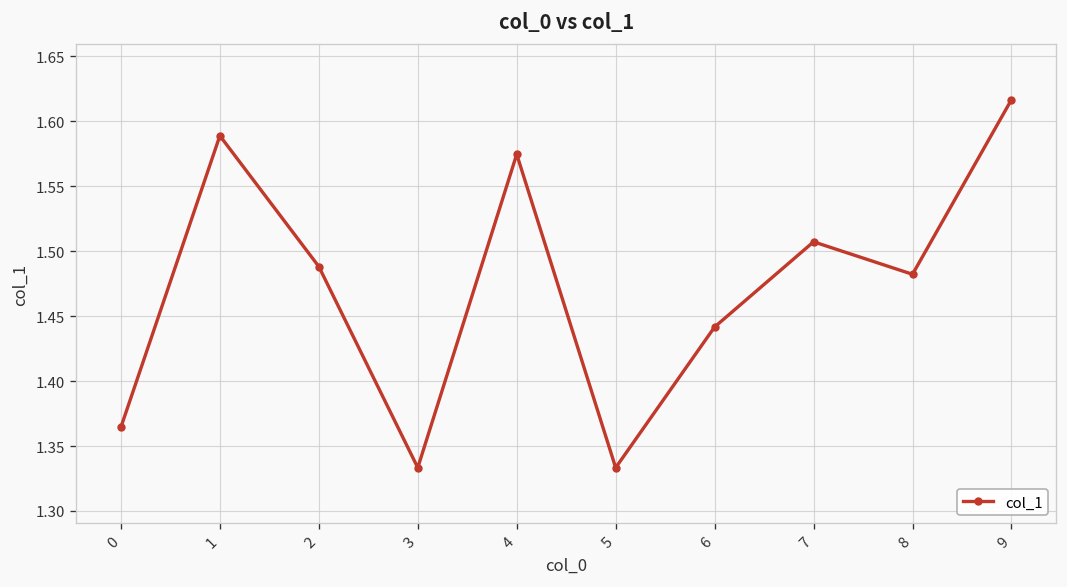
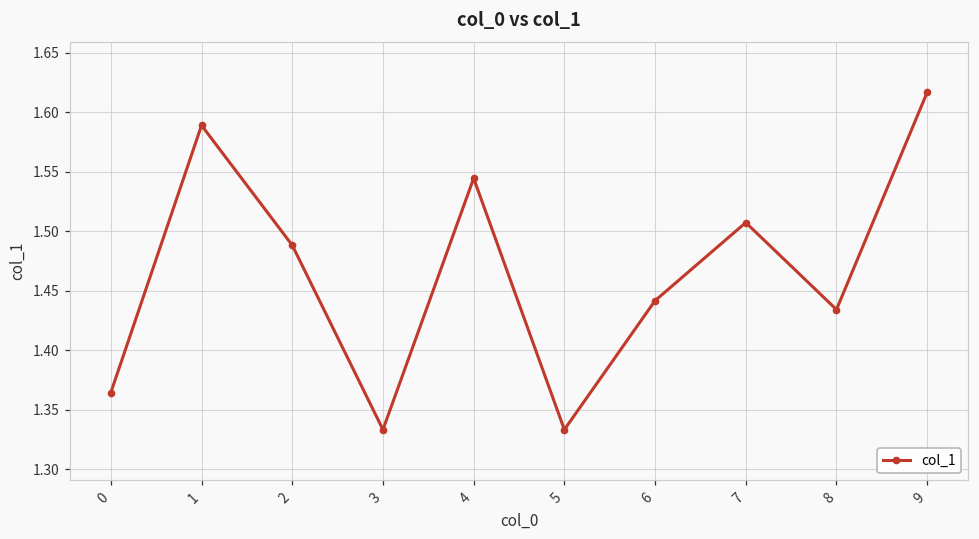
4: 1.575 -> 1.544
8: 1.482 -> 1.434
